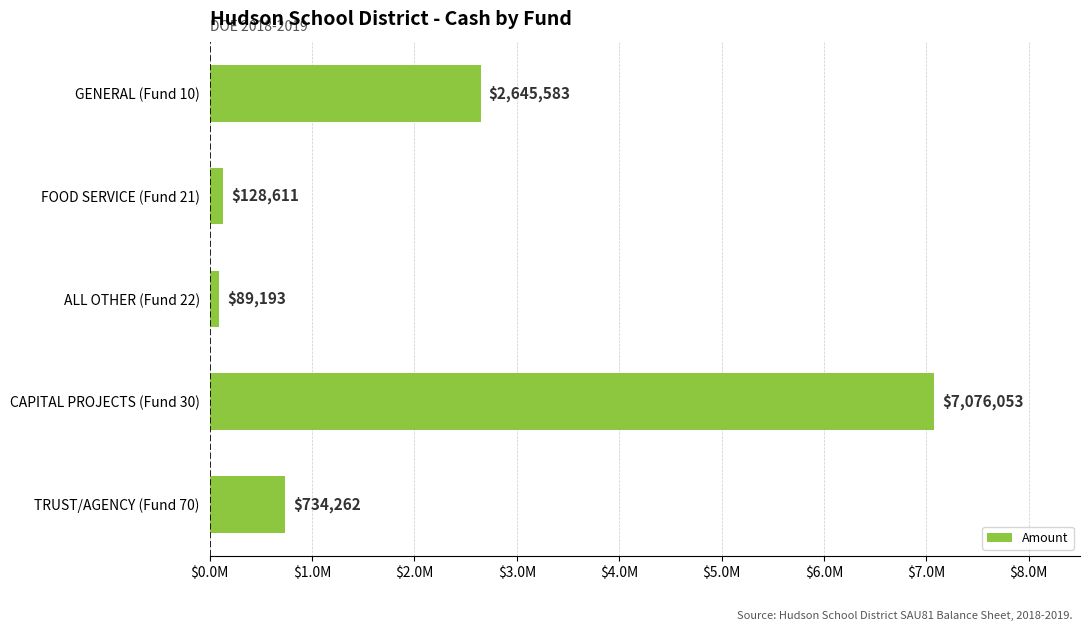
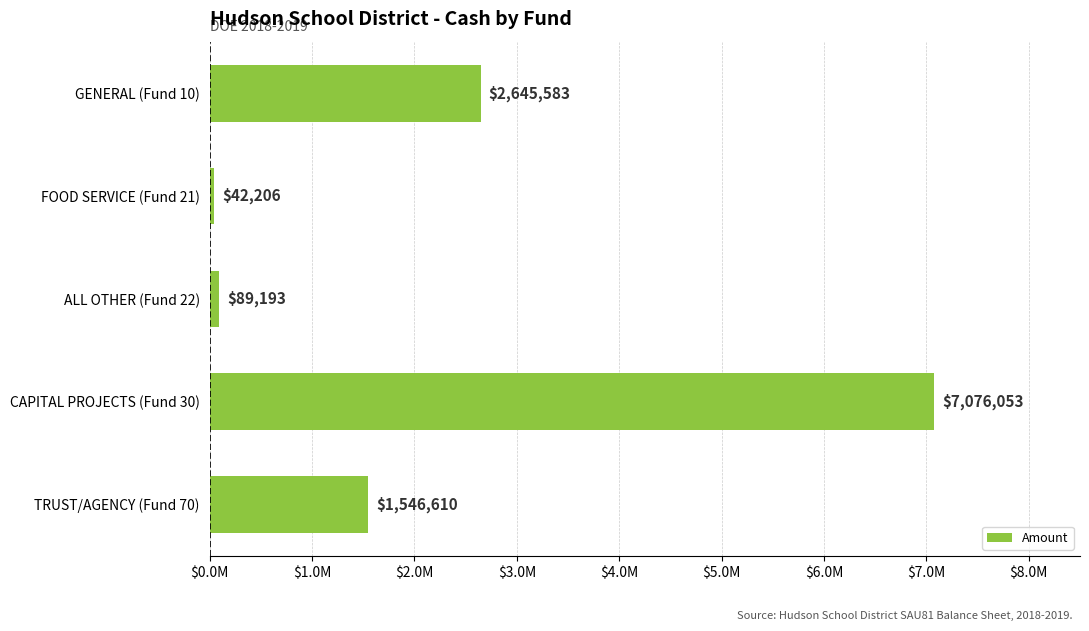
FOOD SERVICE (Fund 21): $128,611 -> $42,206
TRUST/AGENCY (Fund 70): $734,262 -> $1,546,610
